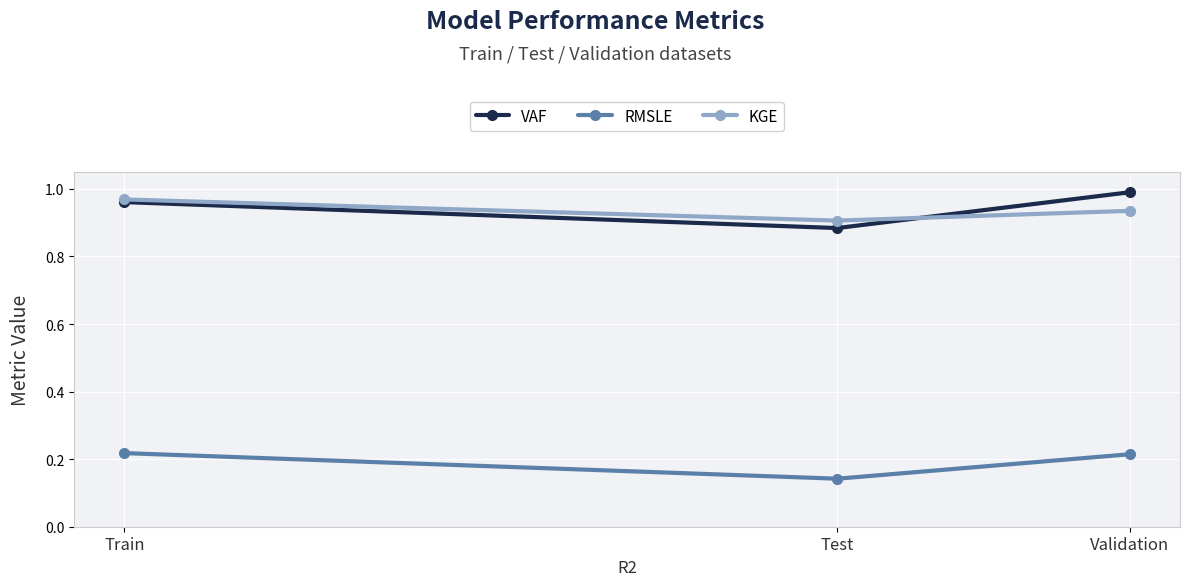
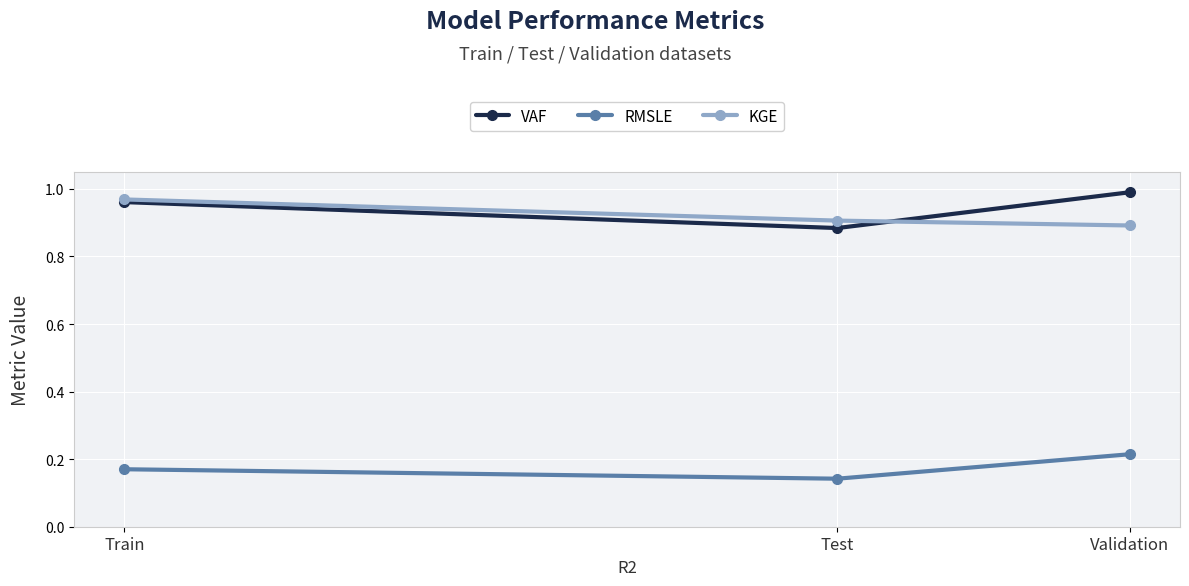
RMSLE, Train: 0.22 -> 0.17
KGE, Validation: 0.94 -> 0.89
